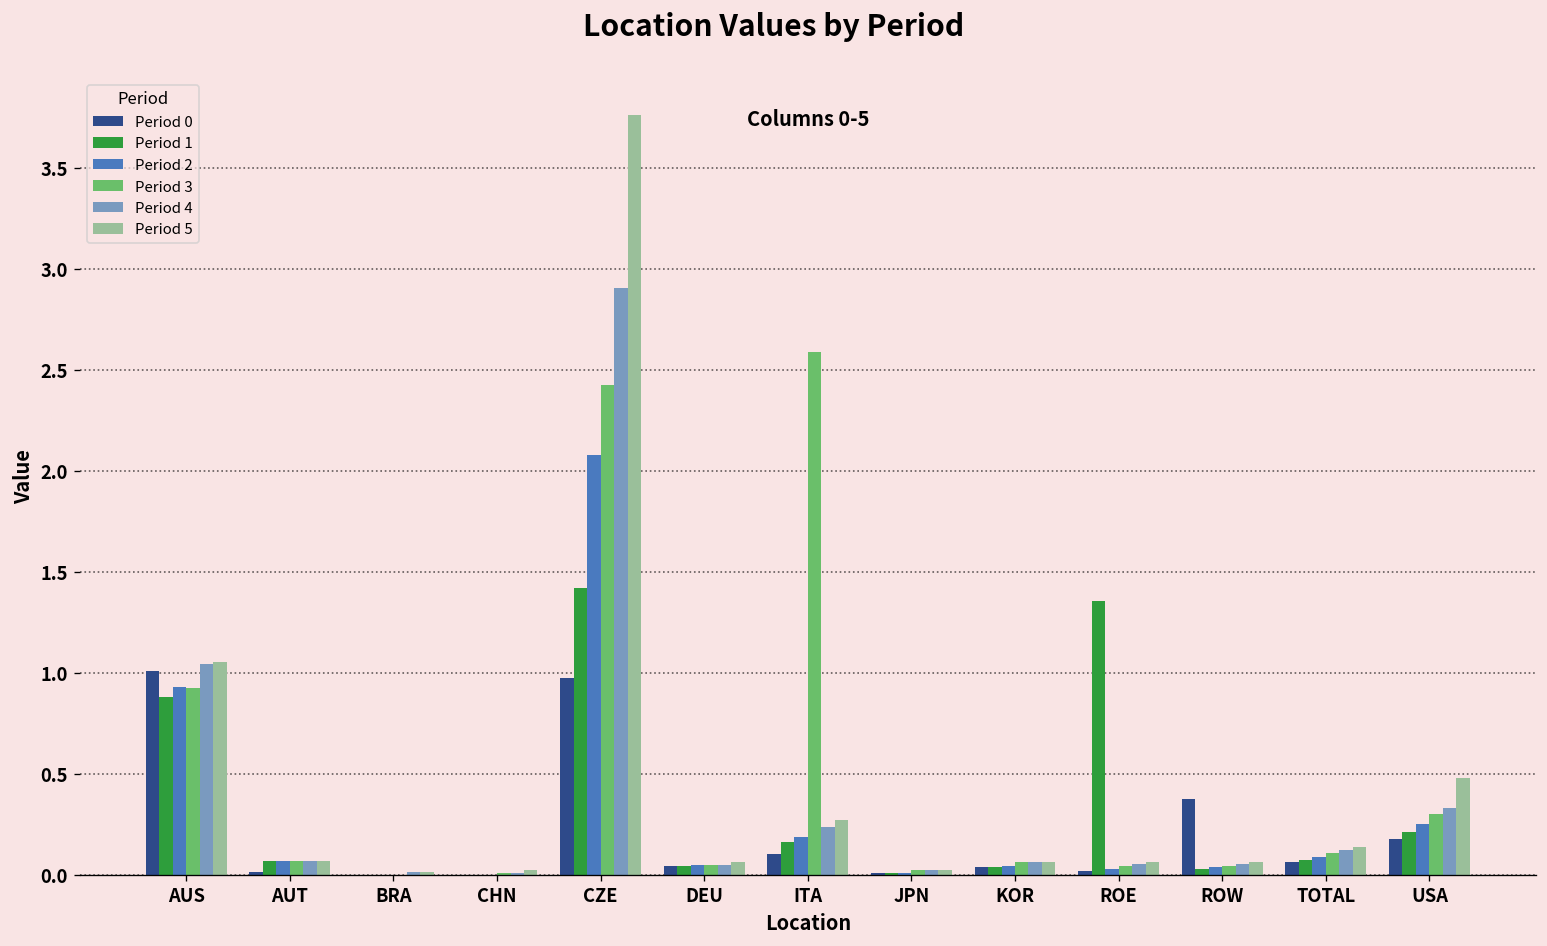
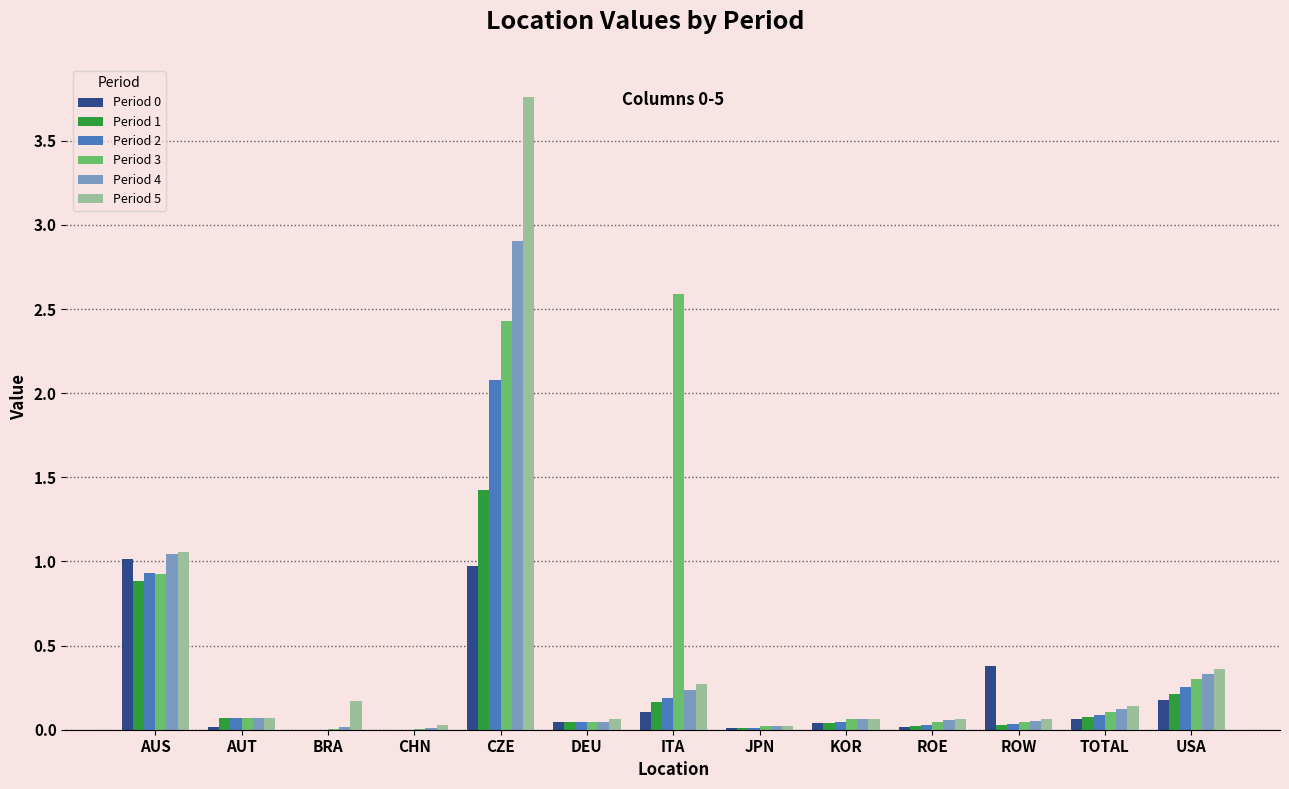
Period 5, BRA: 0.01 -> 0.17
Period 1, ROE: 1.36 -> 0.02
Period 5, USA: 0.48 -> 0.36
